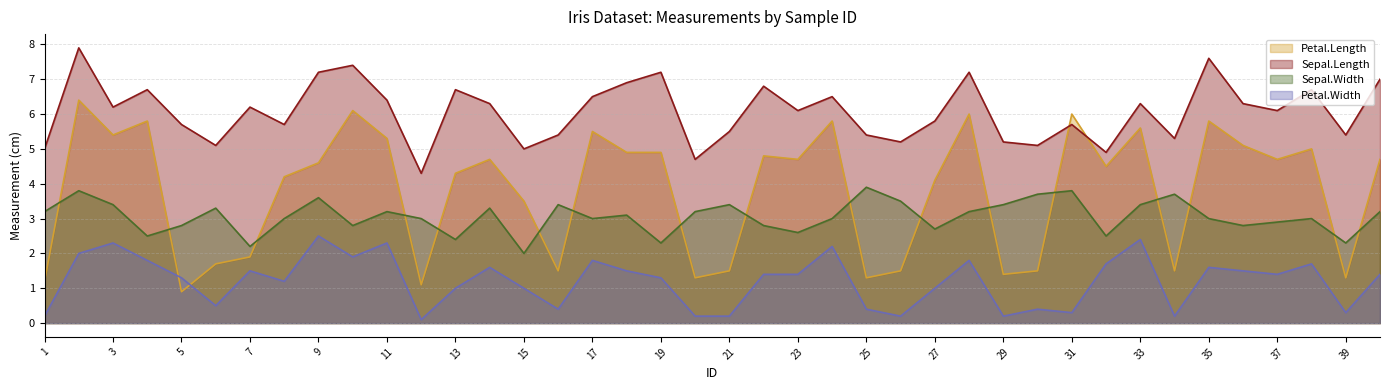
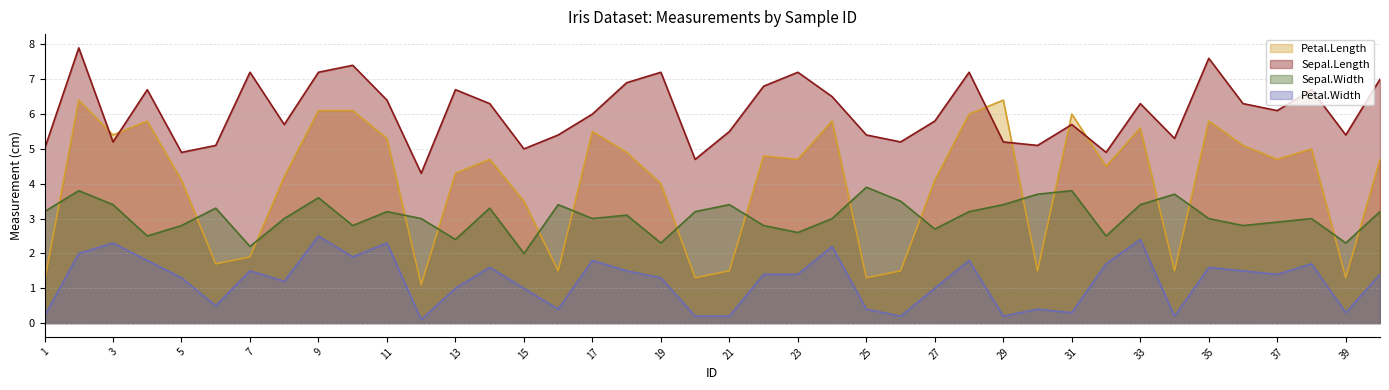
Sepal.Length, 3: 6.2 -> 5.2
Petal.Length, 5: 0.9 -> 4.1
Sepal.Length, 5: 5.7 -> 4.9
Sepal.Length, 7: 6.2 -> 7.2
Petal.Length, 9: 4.6 -> 6.1
Sepal.Length, 17: 6.5 -> 6.0
Petal.Length, 19: 4.9 -> 4.0
Sepal.Length, 23: 6.1 -> 7.2
Petal.Length, 29: 1.4 -> 6.4
